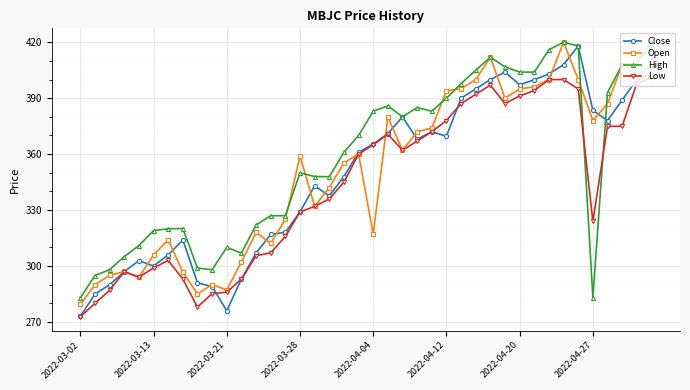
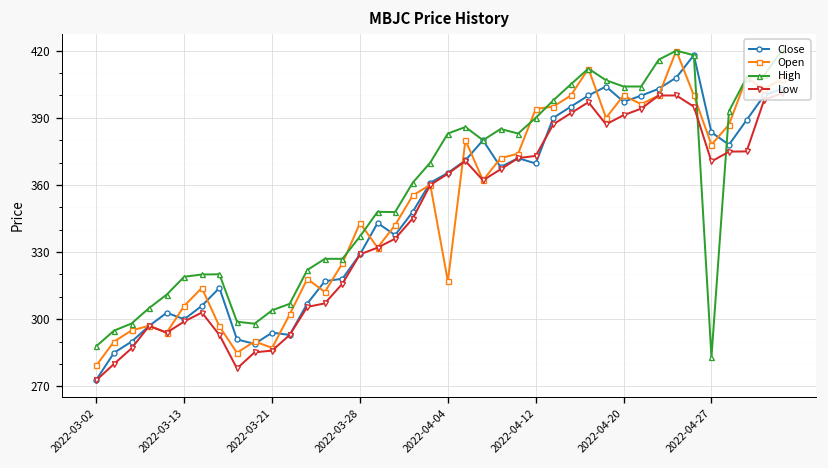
High, 2022-03-02: 283 -> 288
Close, 2022-03-21: 276 -> 294
High, 2022-03-21: 310 -> 304
Open, 2022-03-28: 359 -> 343
High, 2022-03-28: 350 -> 337
Low, 2022-04-12: 378 -> 373
Open, 2022-04-20: 395 -> 400
Low, 2022-04-27: 324 -> 371
